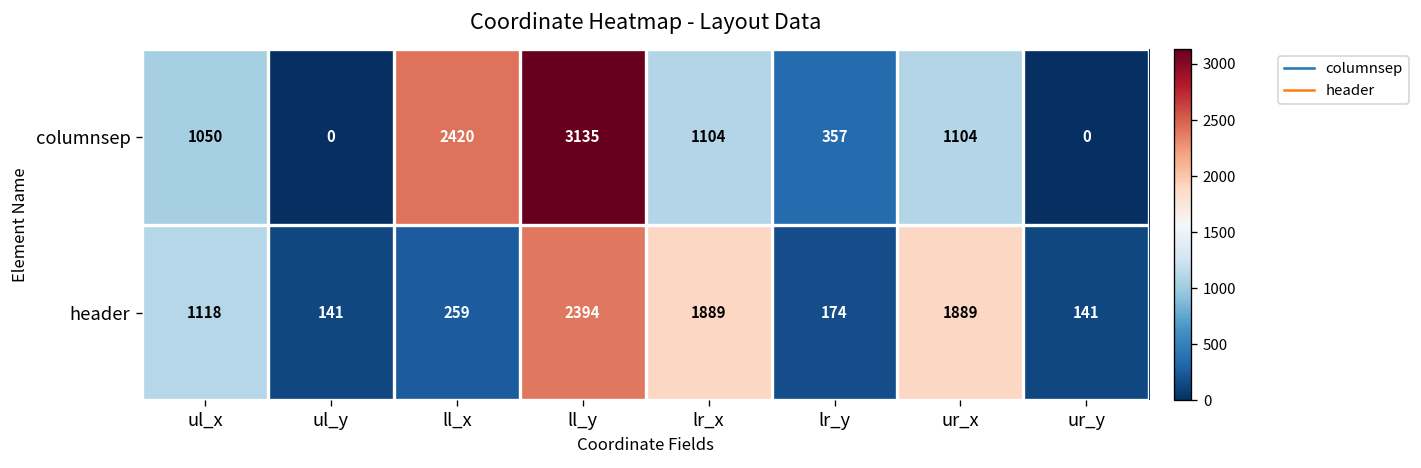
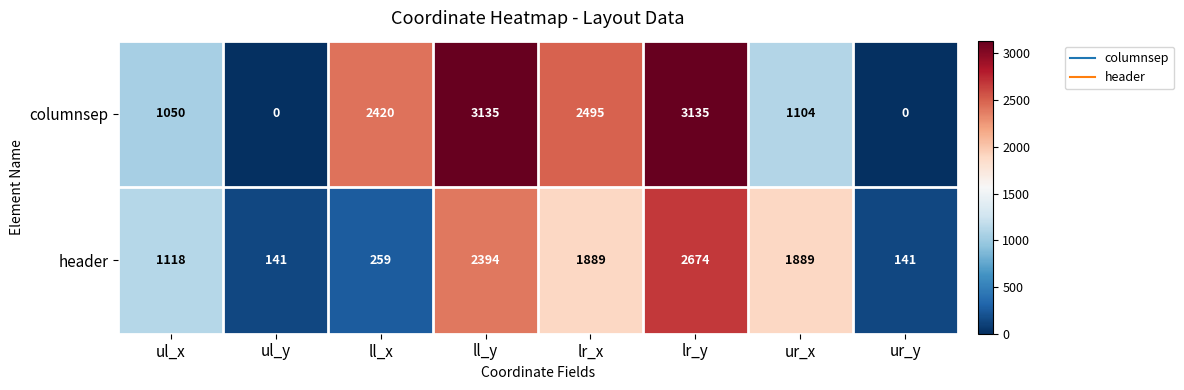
columnsep, lr_x: 1104 -> 2495
columnsep, lr_y: 357 -> 3135
header, lr_y: 174 -> 2674
